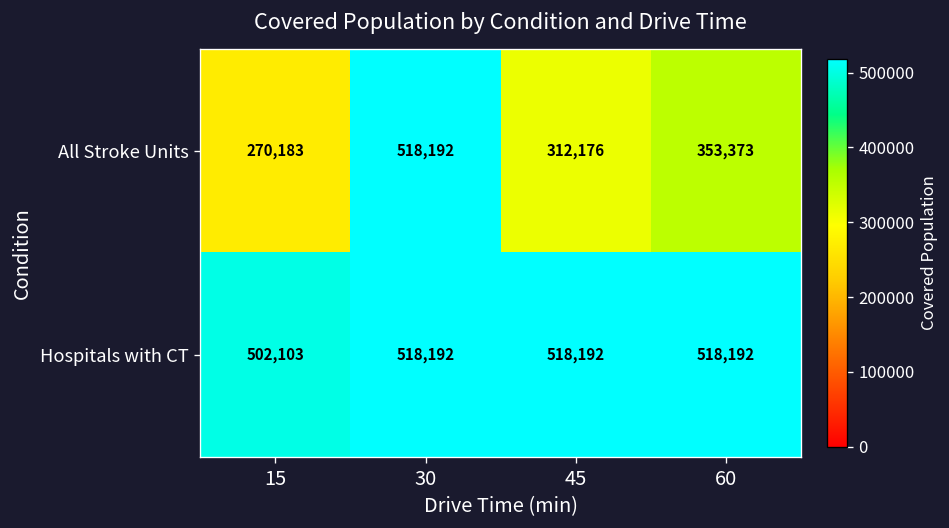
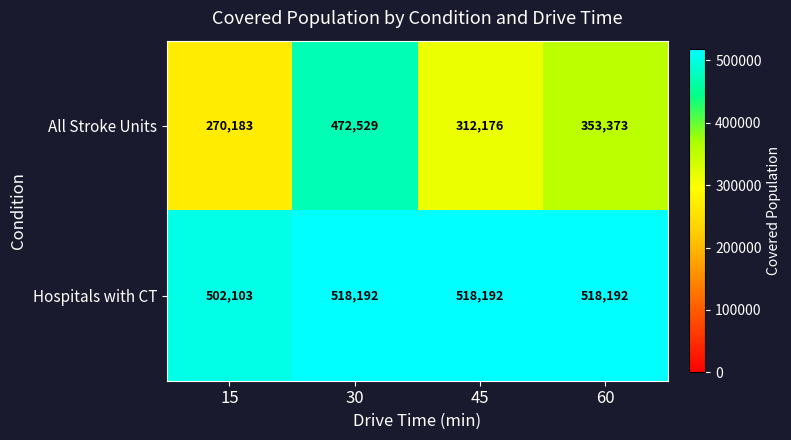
All Stroke Units, 30: 518,192 -> 472,529
